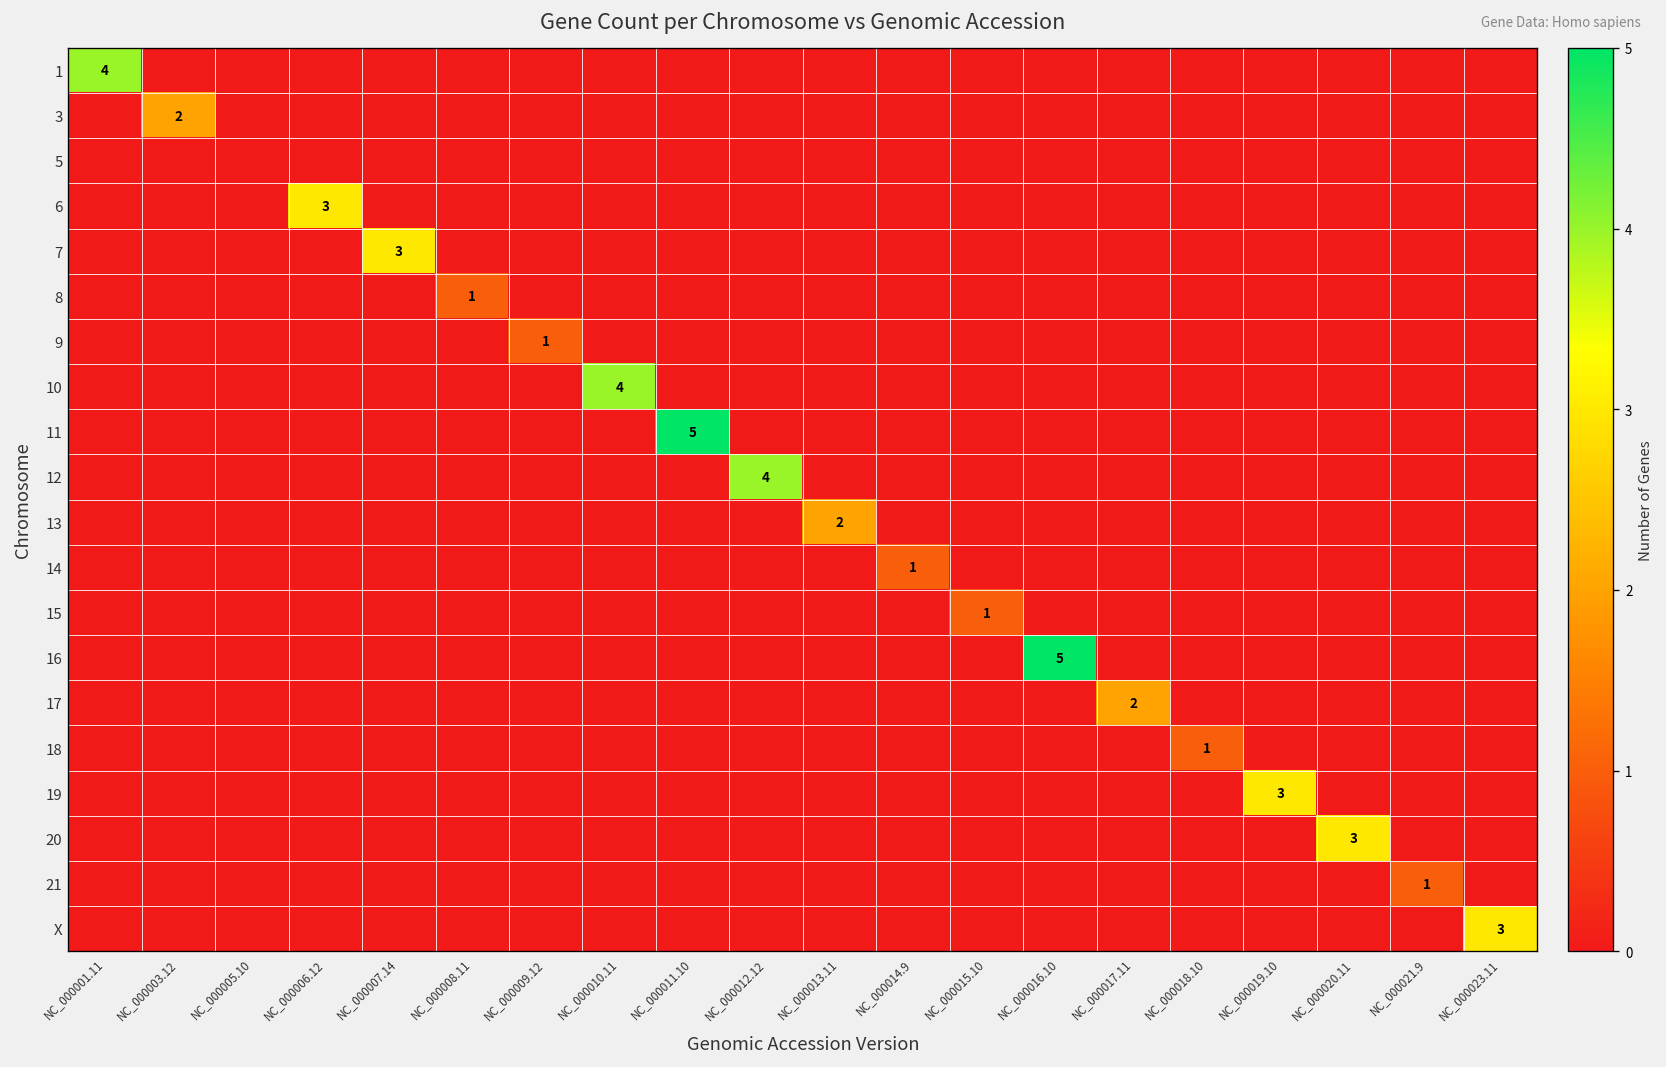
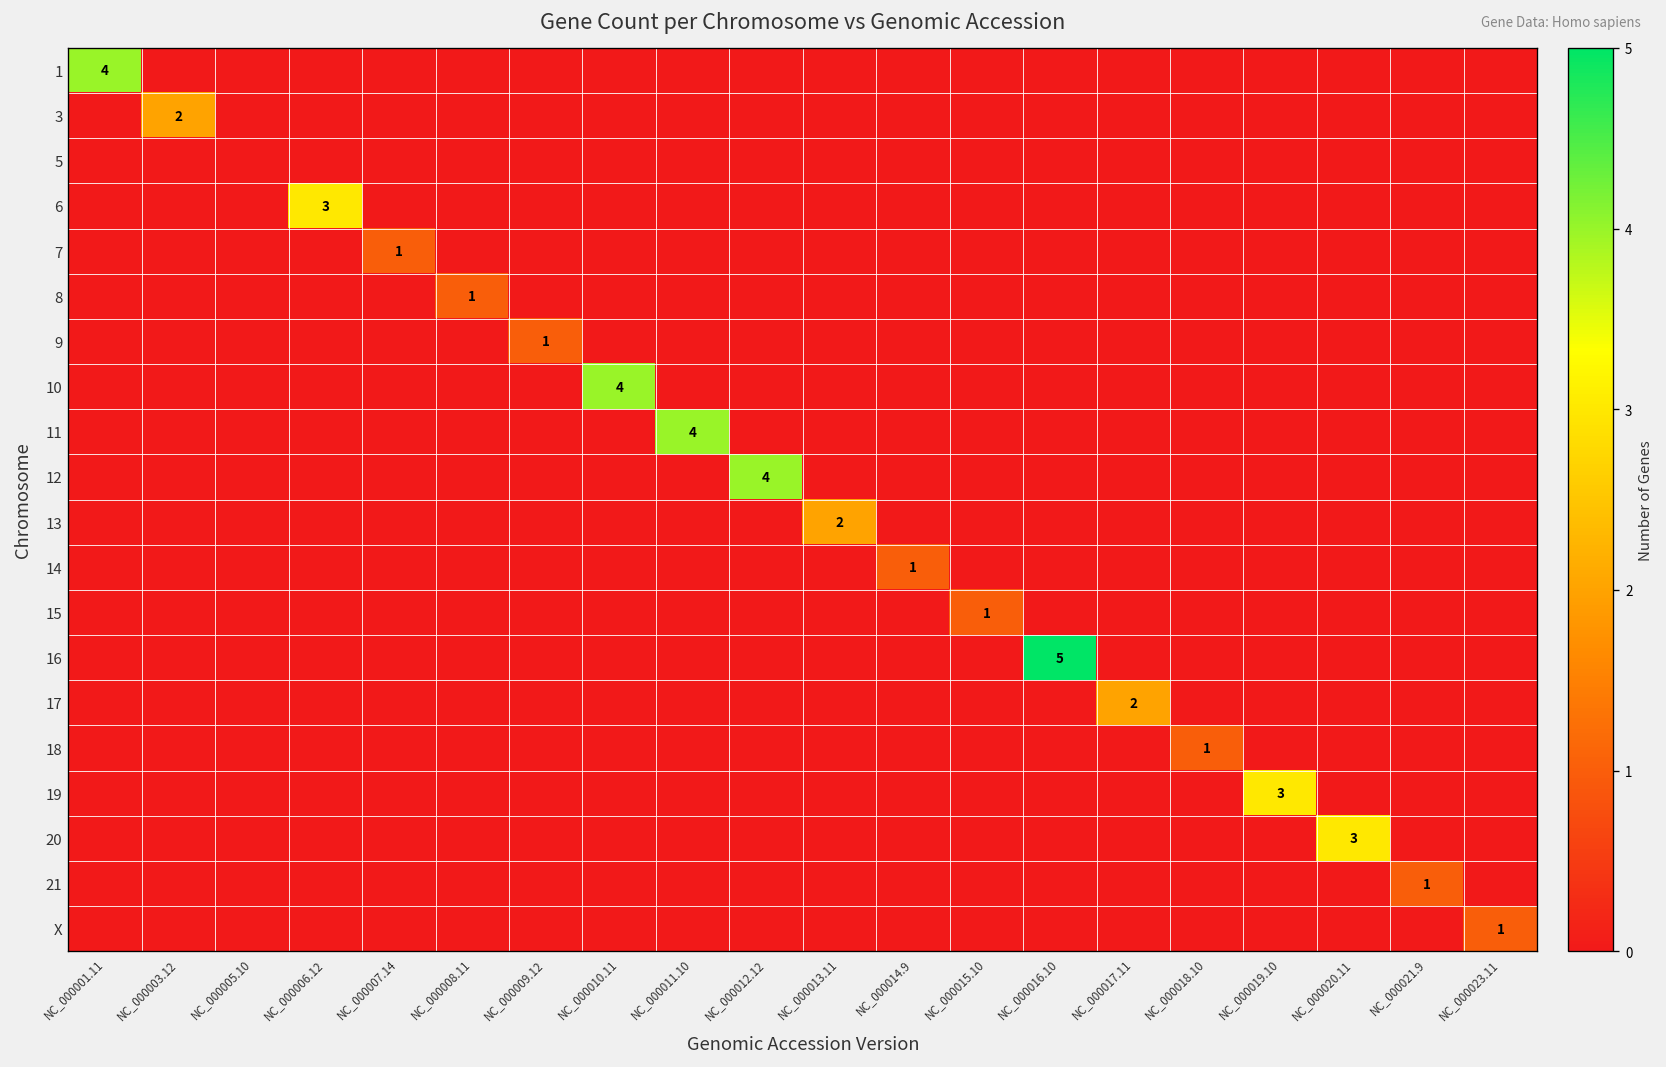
7, NC_000007.14: 3 -> 1
11, NC_000011.10: 5 -> 4
X, NC_000023.11: 3 -> 1
